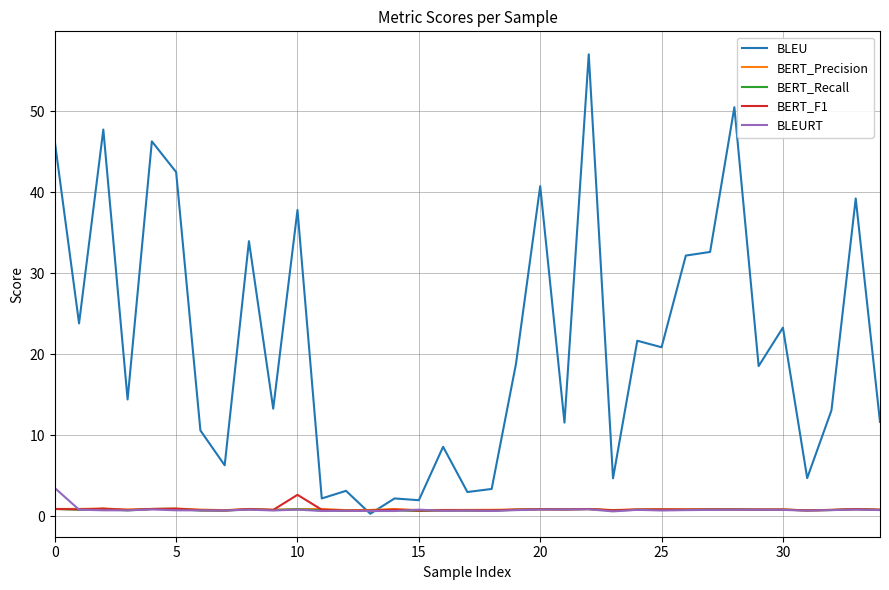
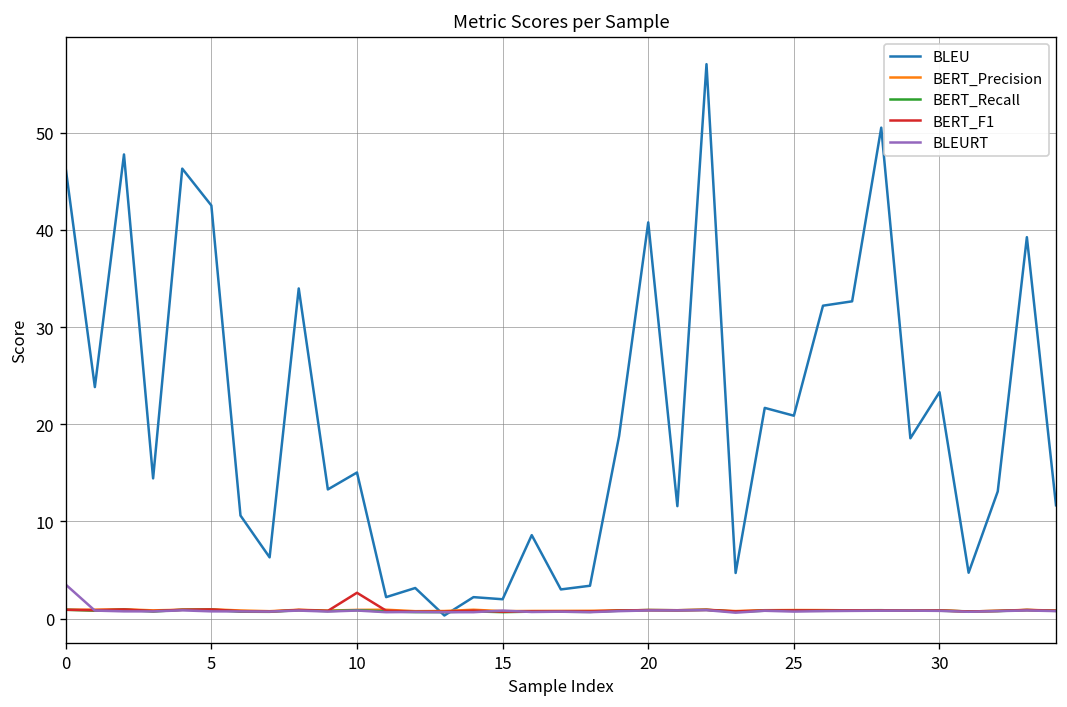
BLEU, 10: 38 -> 15
